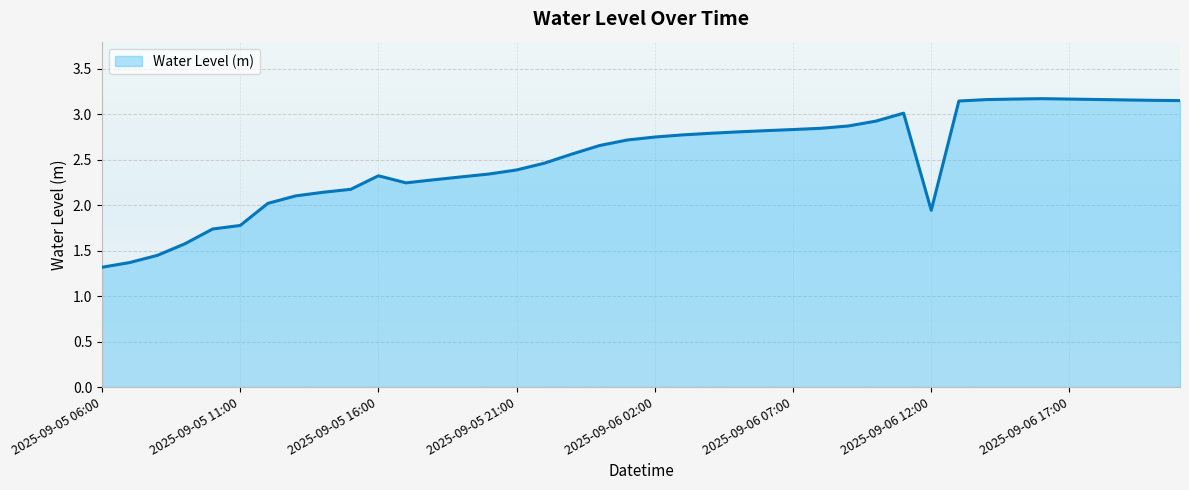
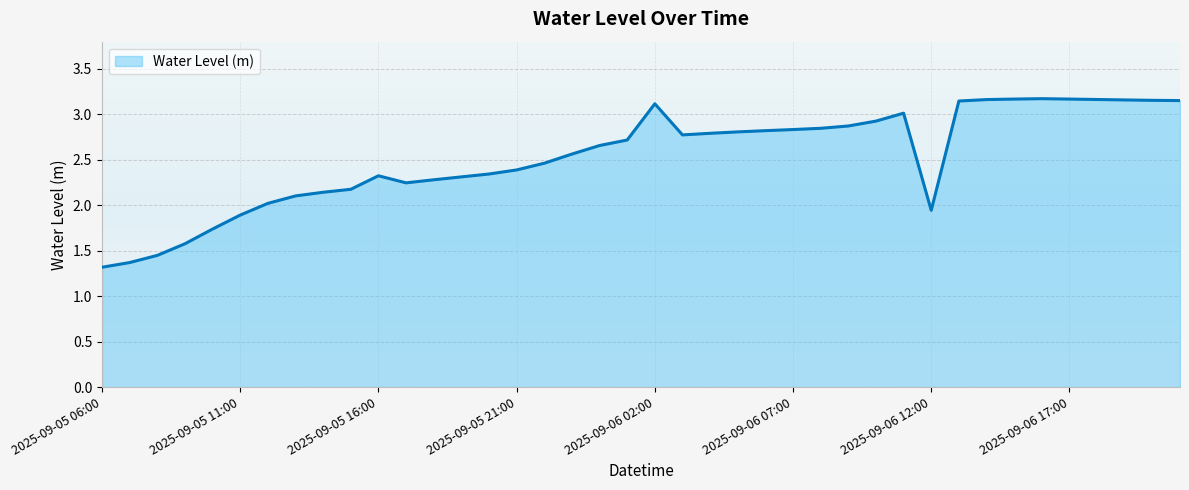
2025-09-05 11:00: 1.8 -> 1.9
2025-09-06 02:00: 2.8 -> 3.1
